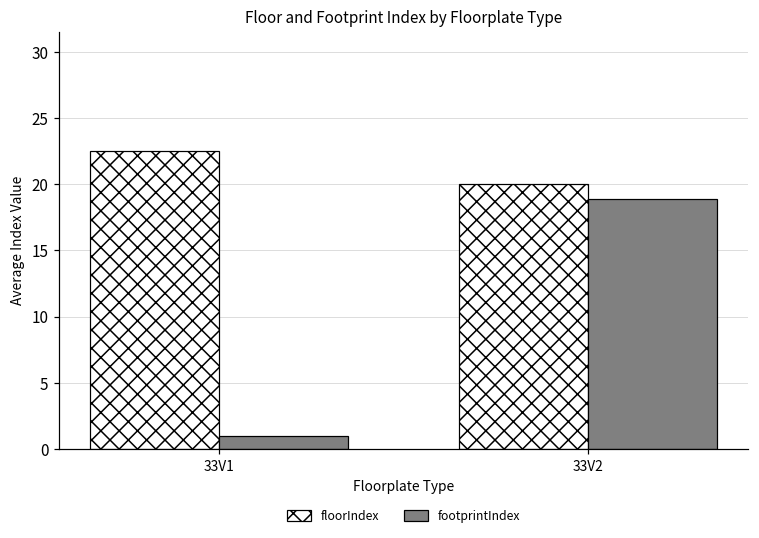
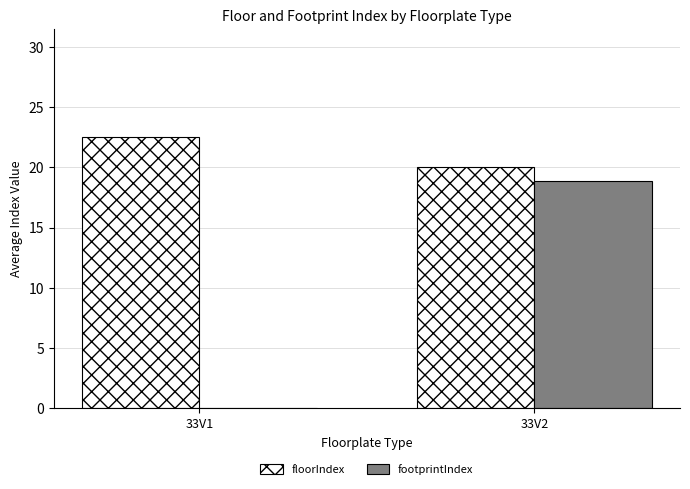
footprintIndex, 33V1: 1 -> 0
